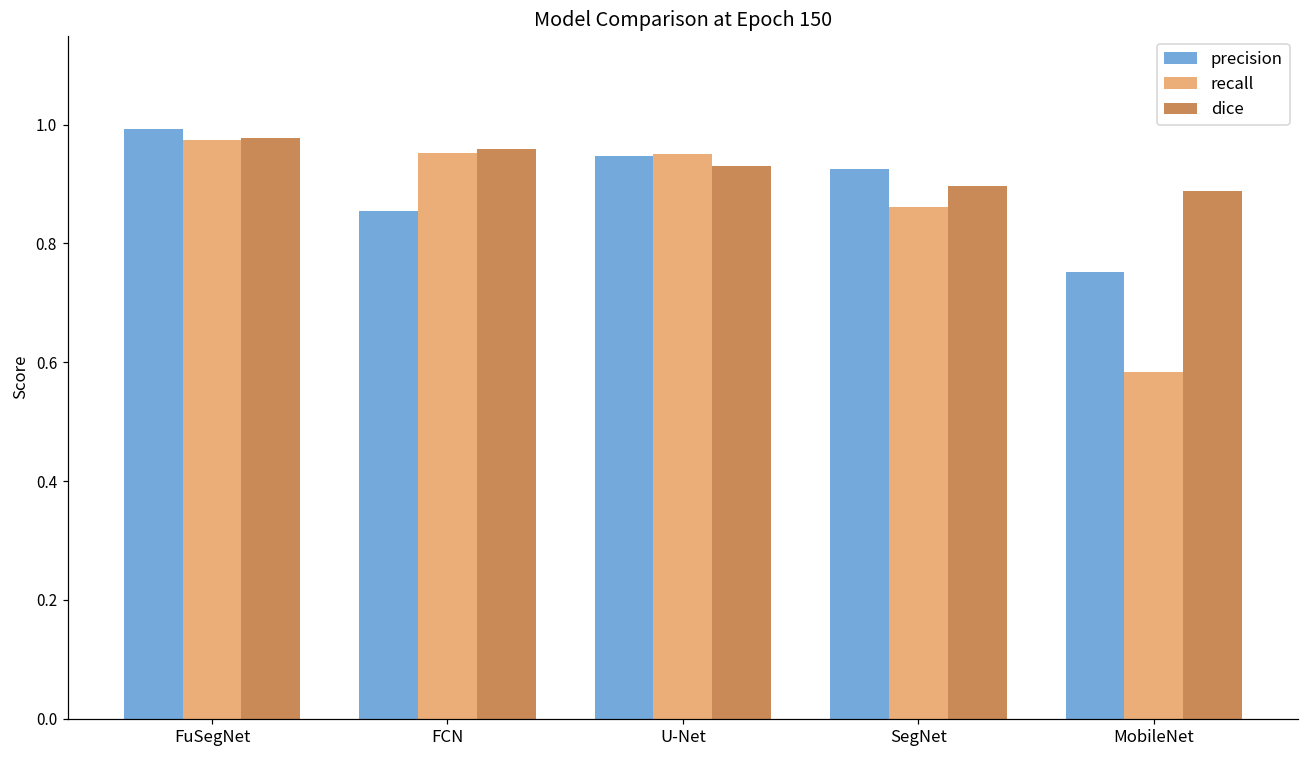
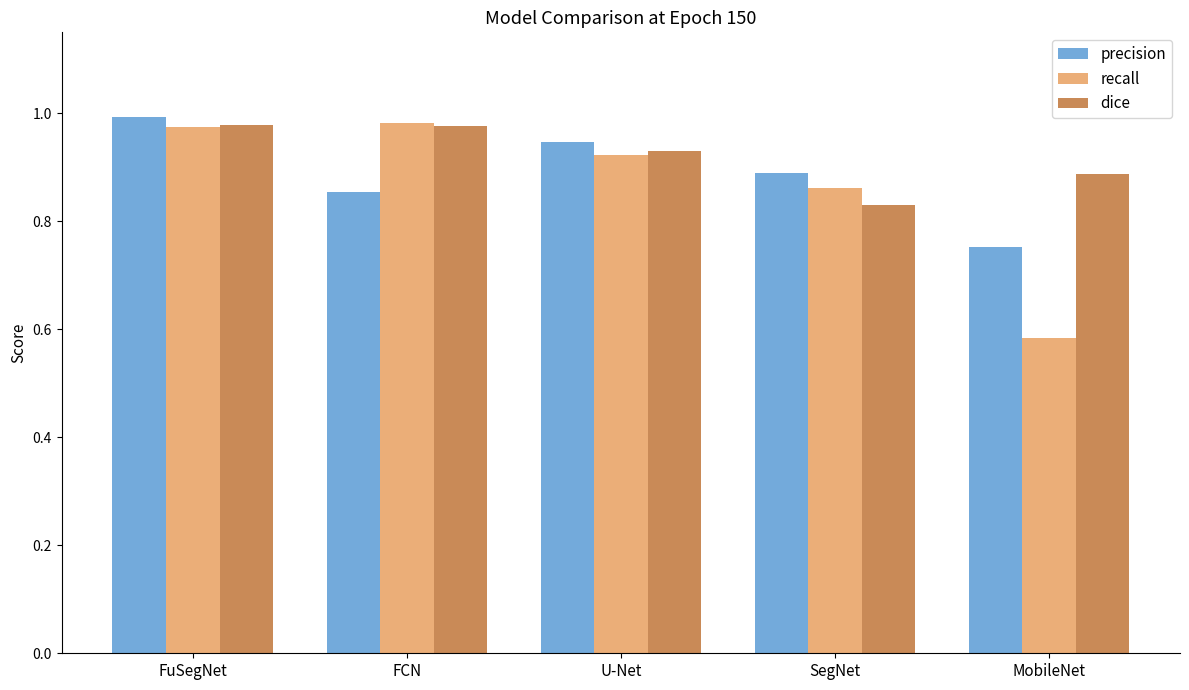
recall, FCN: 0.95 -> 0.98
dice, FCN: 0.96 -> 0.98
recall, U-Net: 0.95 -> 0.92
precision, SegNet: 0.92 -> 0.89
dice, SegNet: 0.90 -> 0.83
